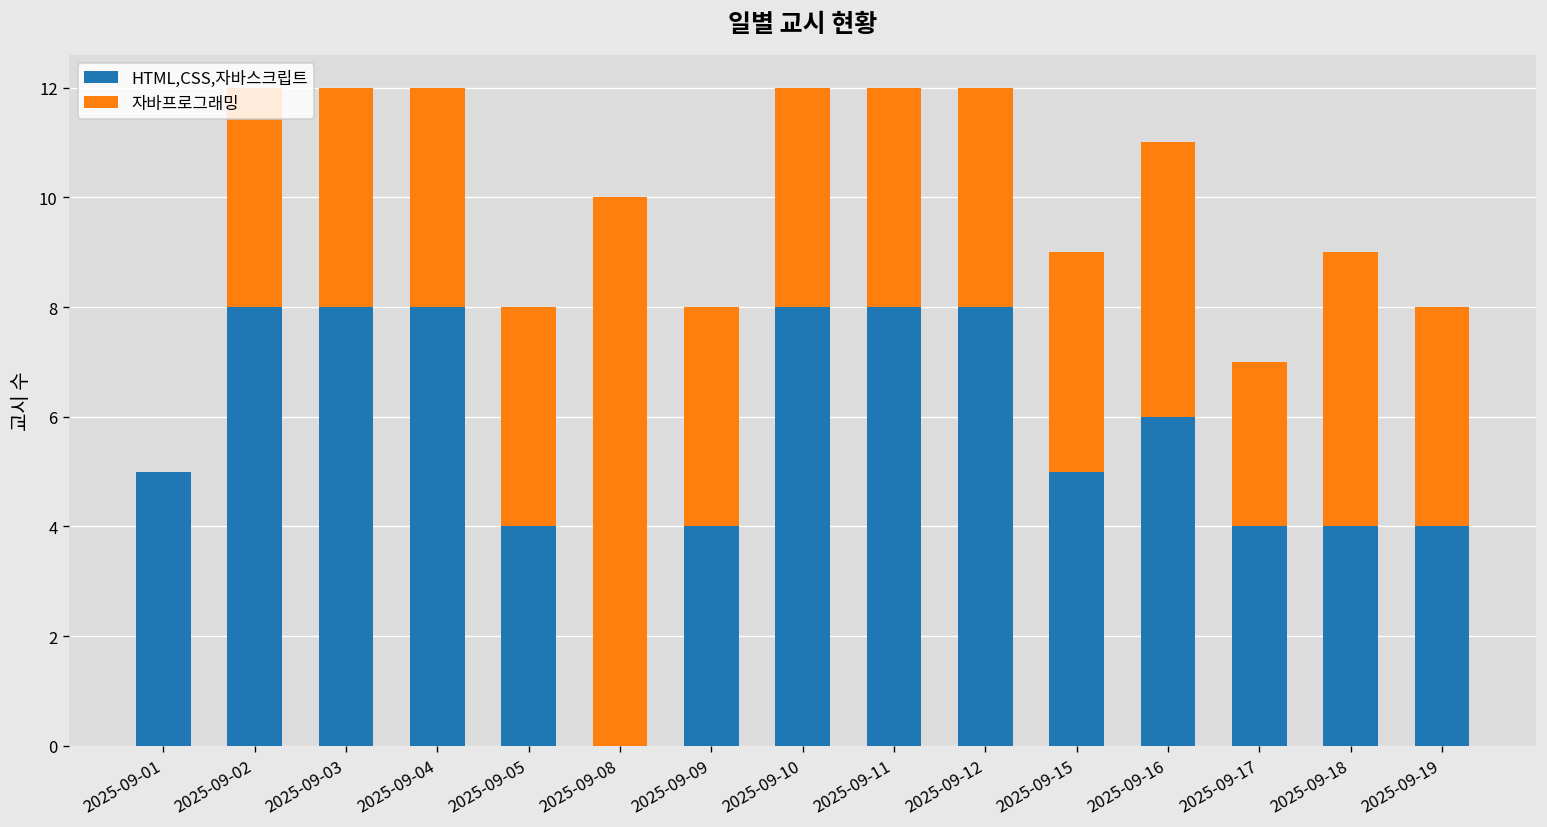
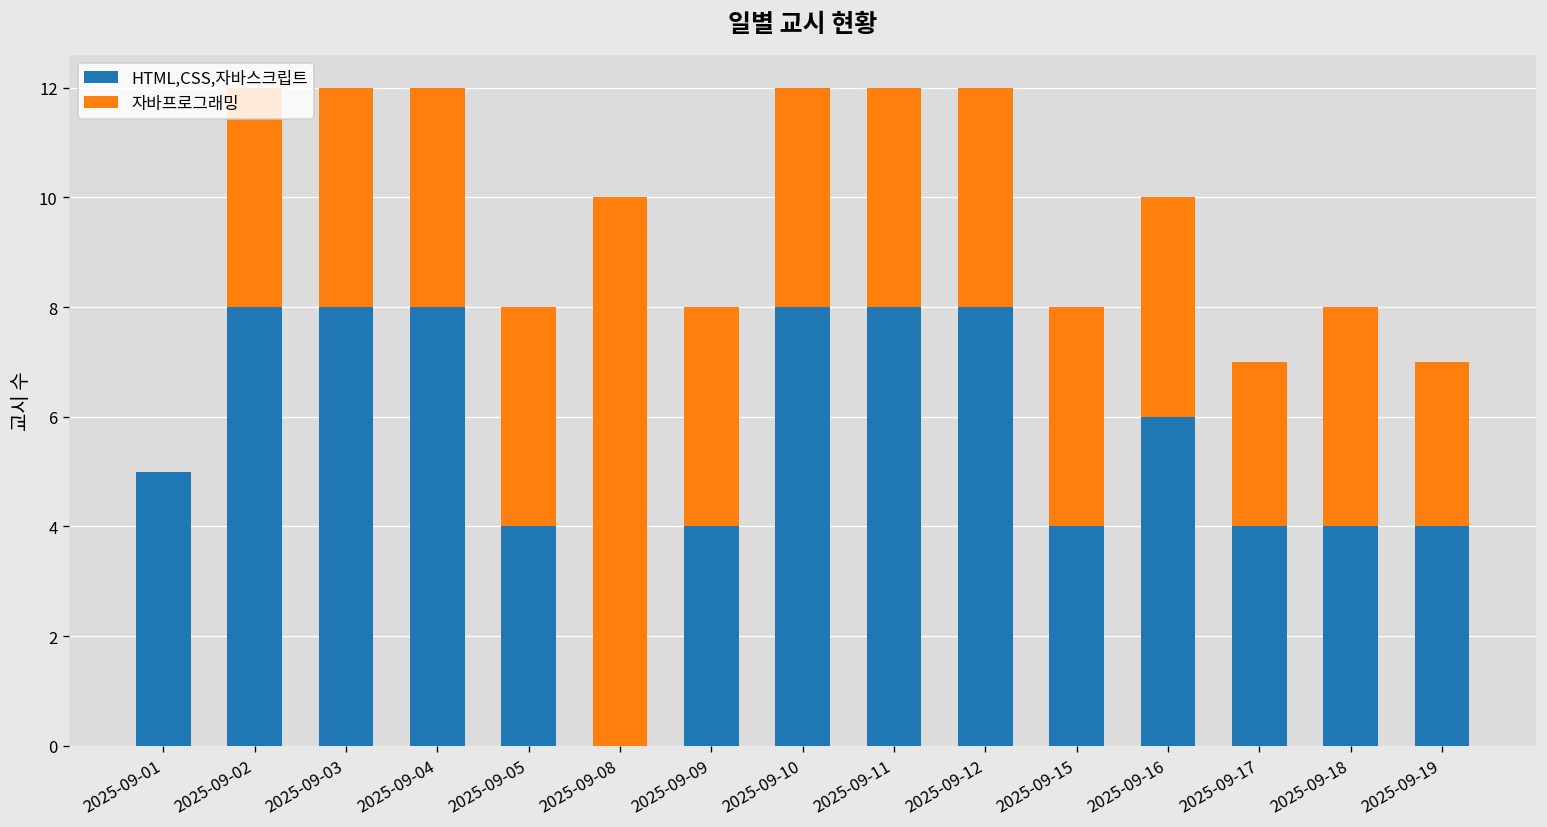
HTML,CSS,자바스크립트, 2025-09-15: 5 -> 4
자바프로그래밍, 2025-09-16: 5 -> 4
자바프로그래밍, 2025-09-18: 5 -> 4
자바프로그래밍, 2025-09-19: 4 -> 3
